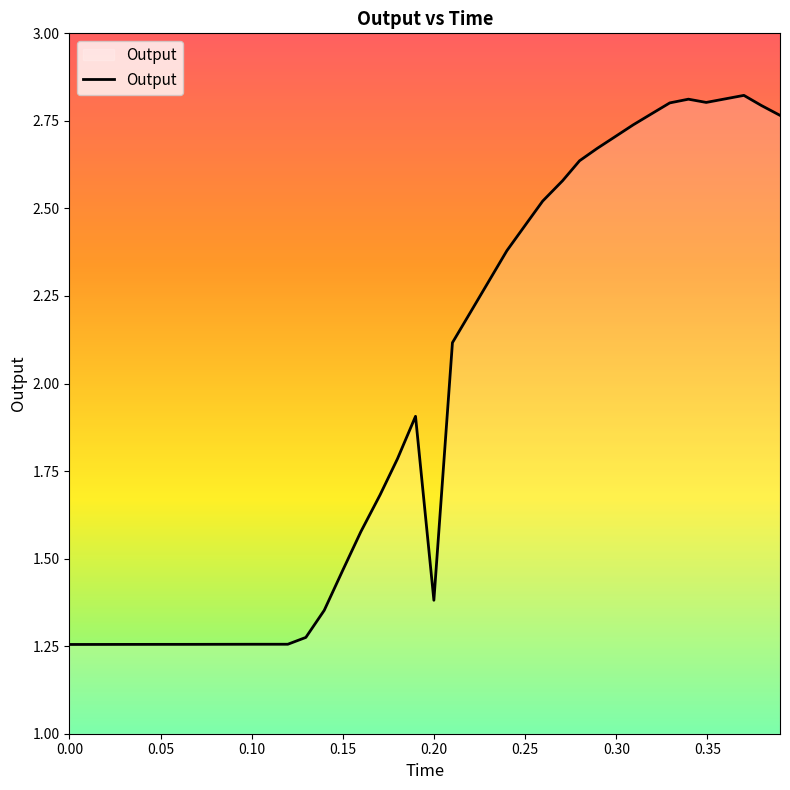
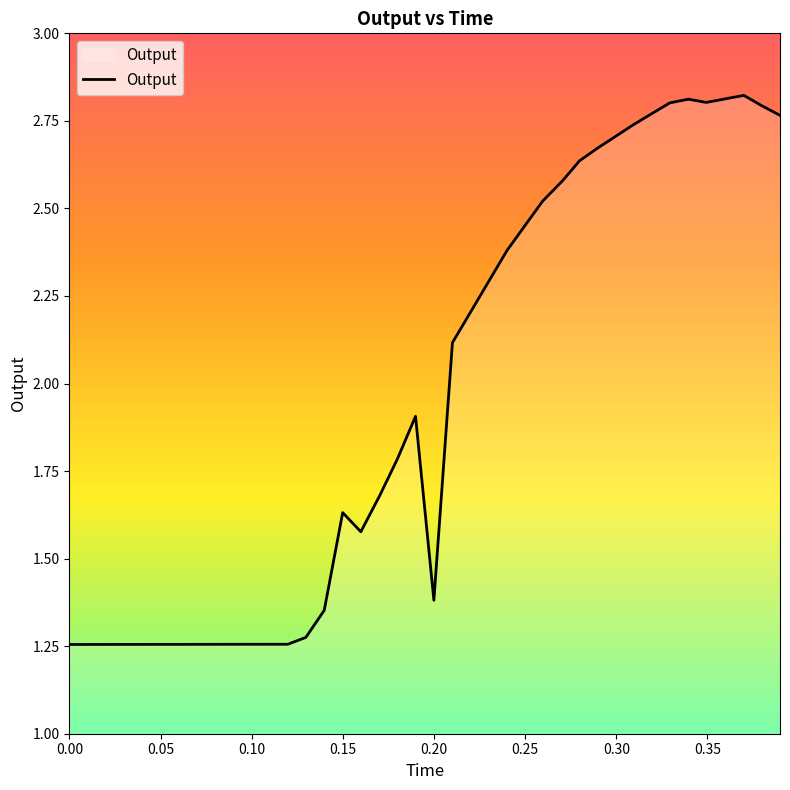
0.15: 1.47 -> 1.63
